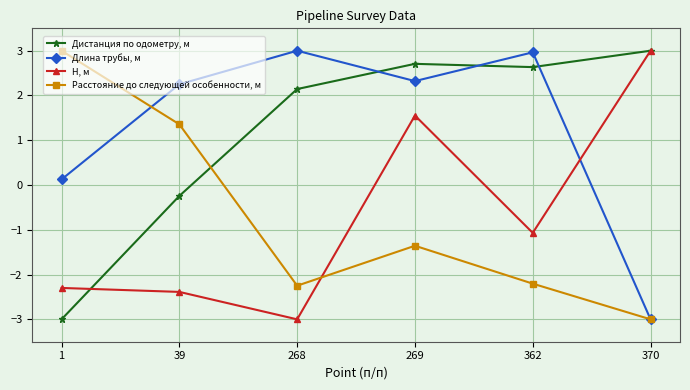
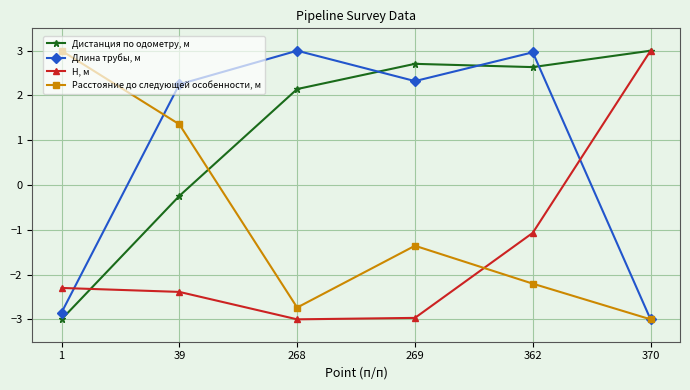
Длина трубы, м, 1: 0.1 -> -2.8
Расстояние до следующей особенности, м, 268: -2.2 -> -2.7
H, м, 269: 1.6 -> -3.0
